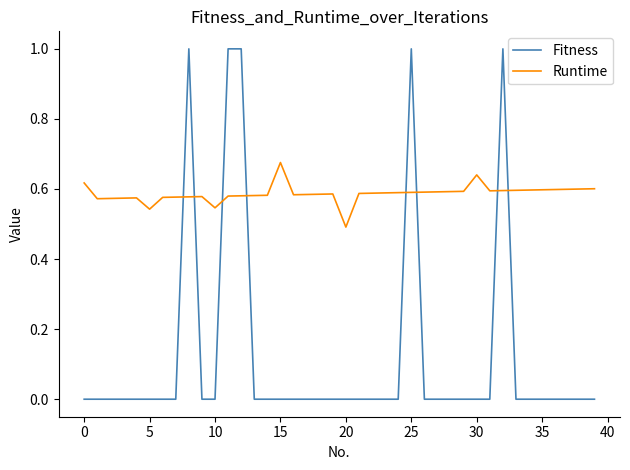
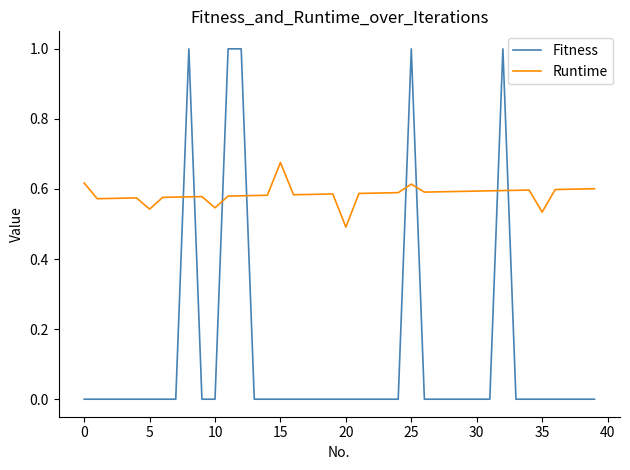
Runtime, 25: 0.59 -> 0.61
Runtime, 30: 0.64 -> 0.59
Runtime, 35: 0.60 -> 0.53
